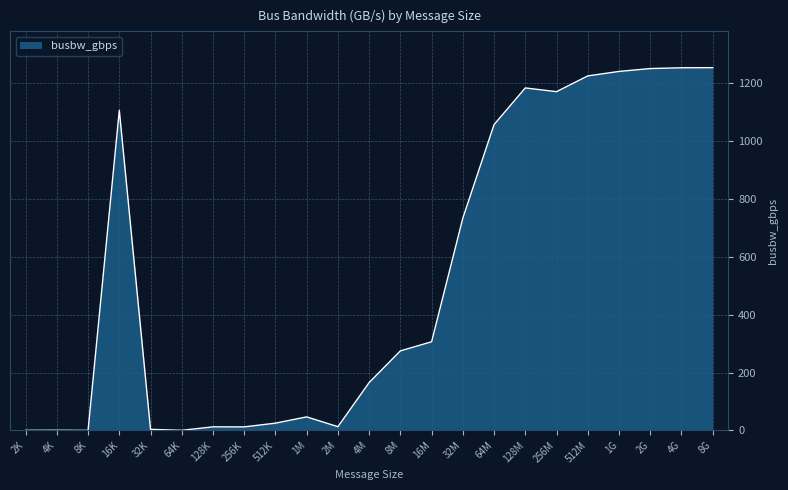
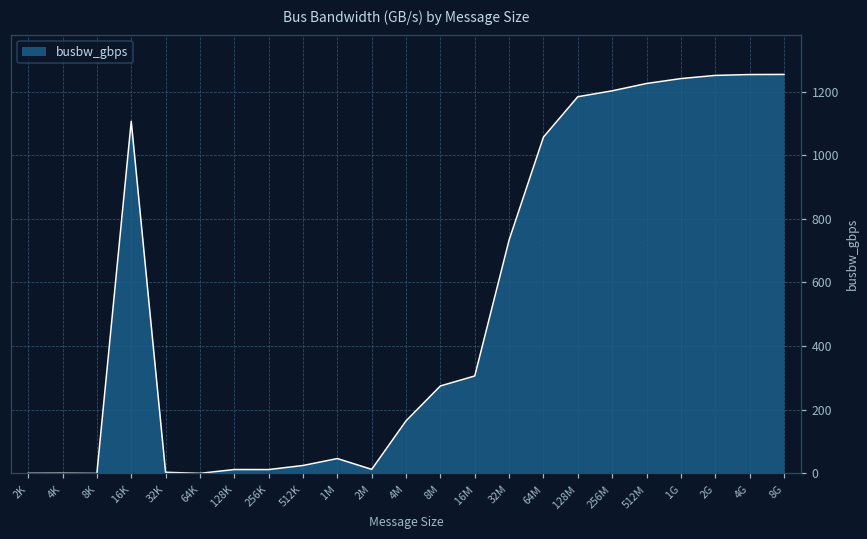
256M: 1170 -> 1200
